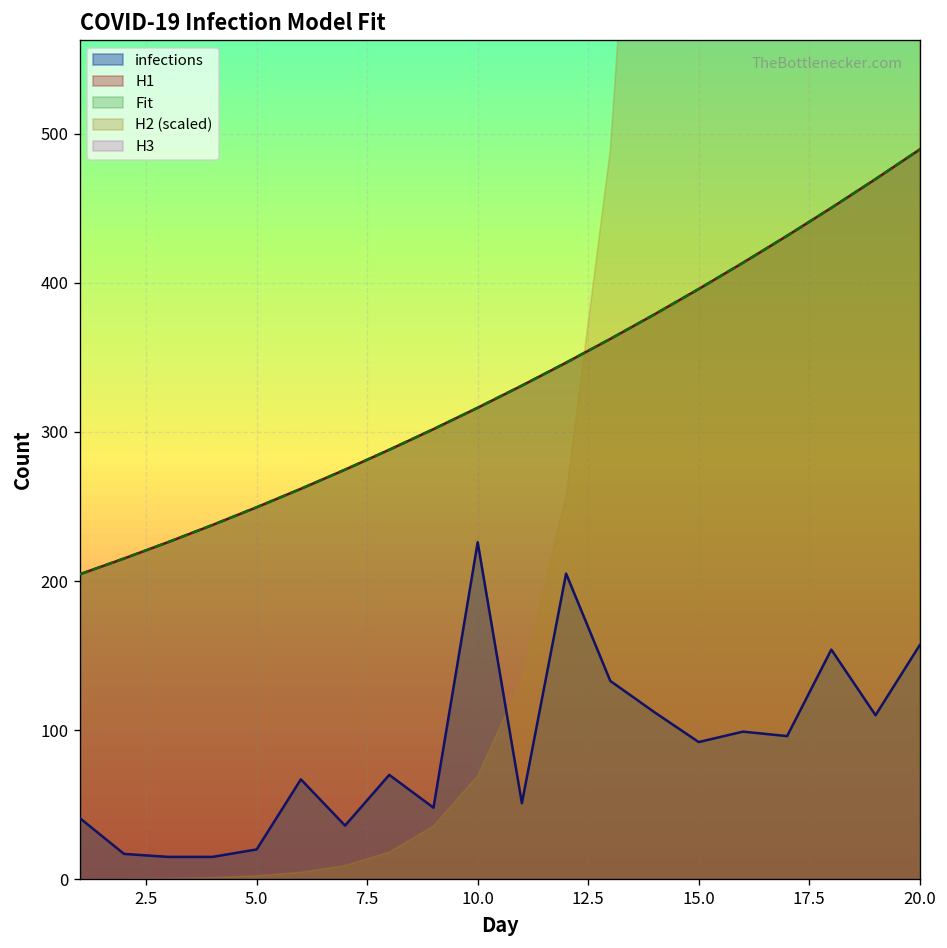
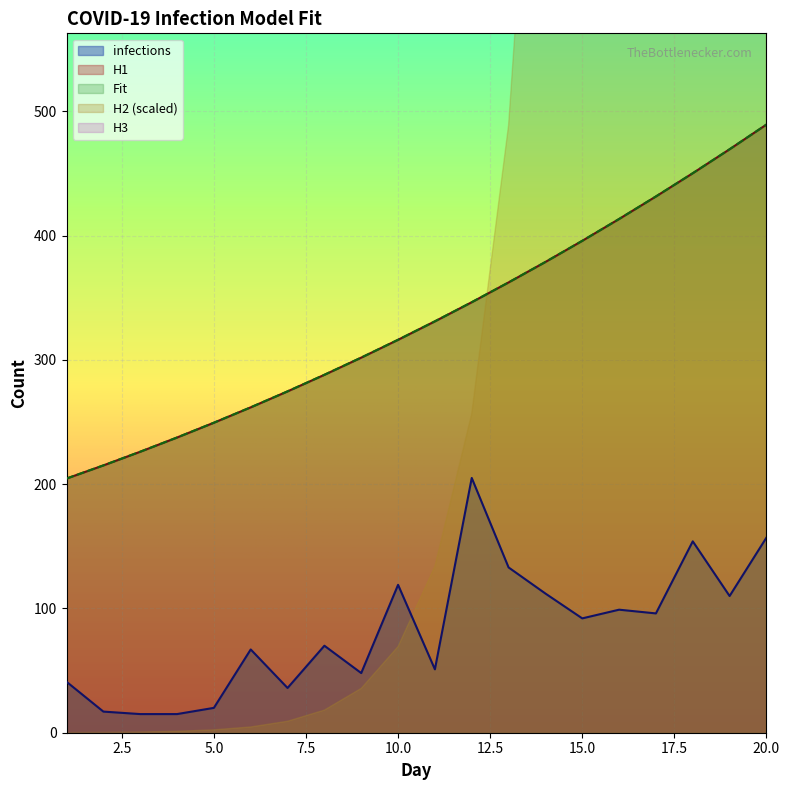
infections, 10.0: 226 -> 119
